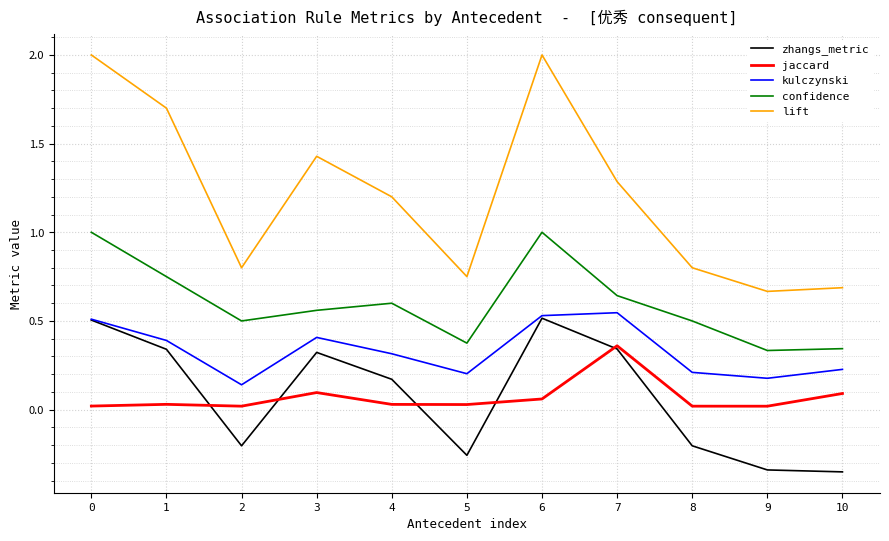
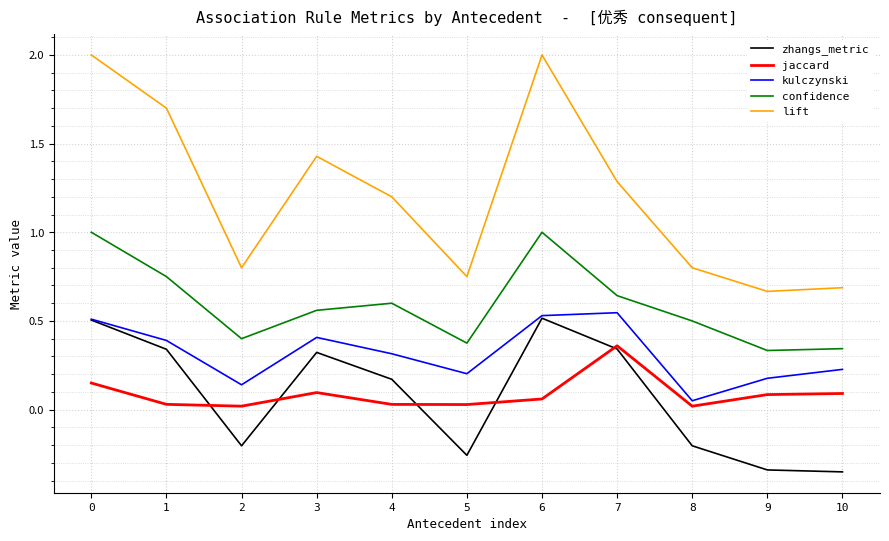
jaccard, 0: 0.02 -> 0.15
confidence, 2: 0.5 -> 0.4
kulczynski, 8: 0.21 -> 0.05
jaccard, 9: 0.02 -> 0.08
